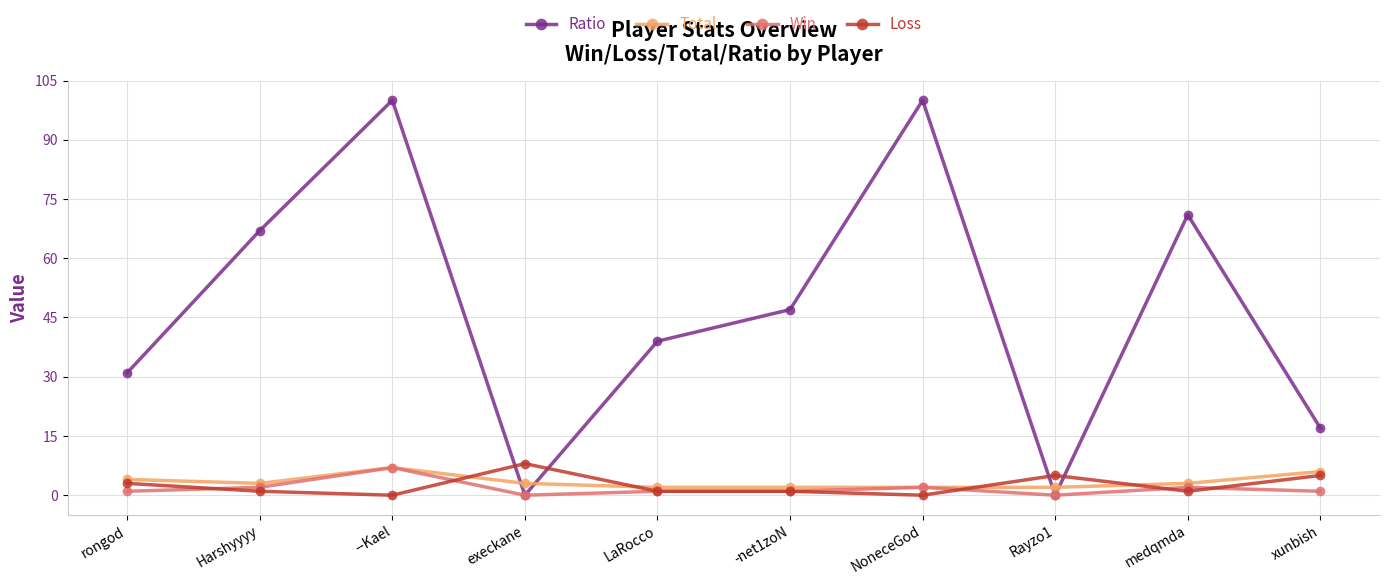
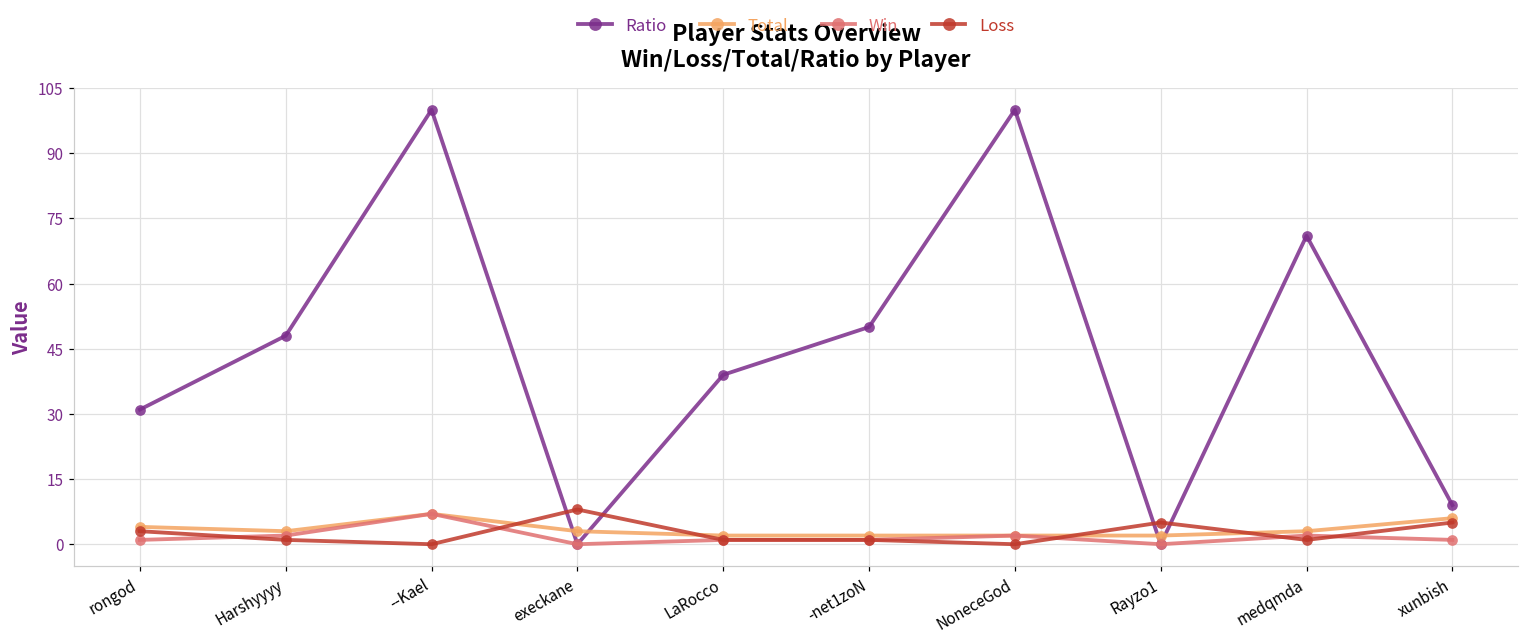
Ratio, Harshyyyy: 67 -> 48
Ratio, -net1zoN: 47 -> 50
Ratio, xunbish: 17 -> 9
